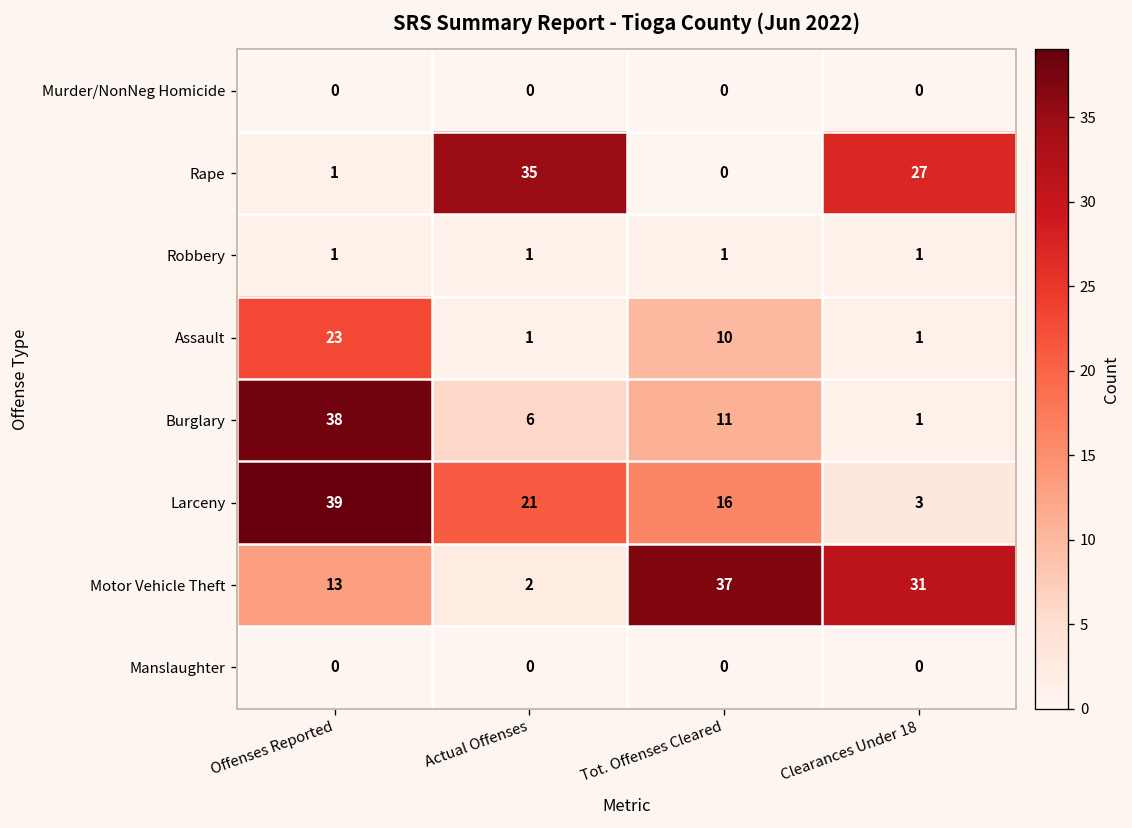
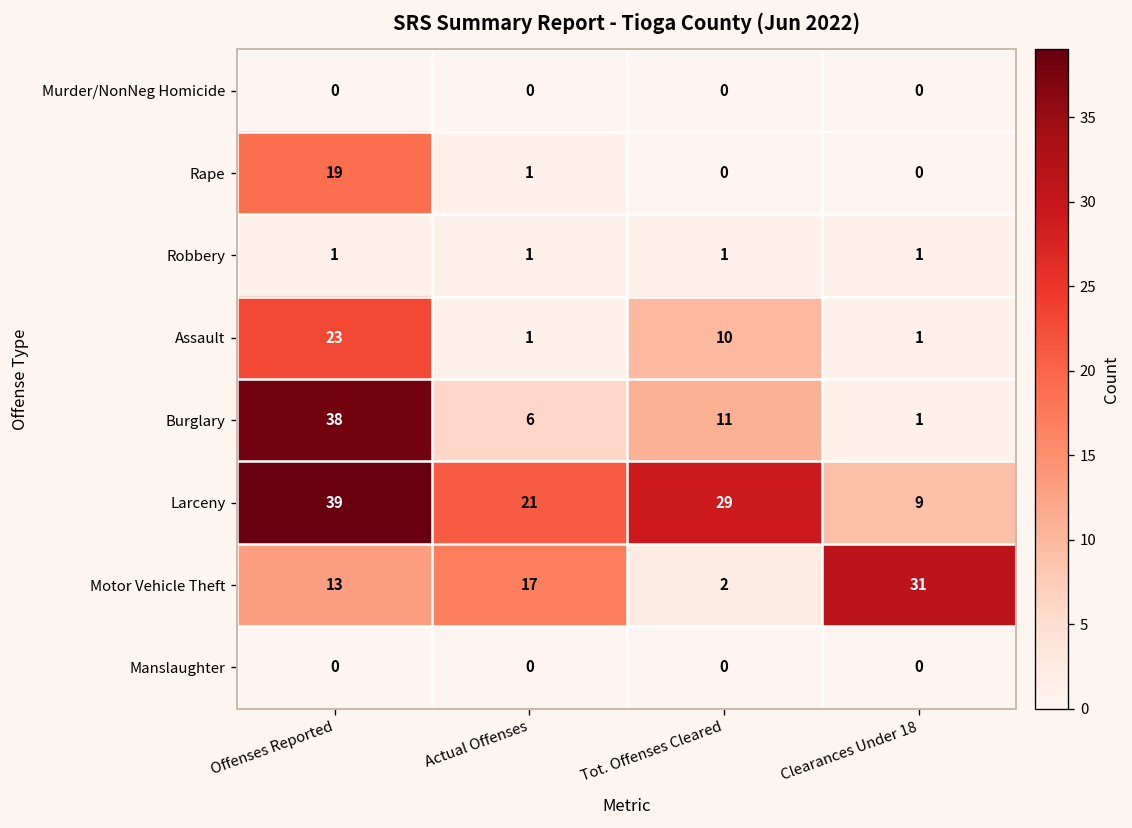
Rape, Offenses Reported: 1 -> 19
Rape, Actual Offenses: 35 -> 1
Rape, Clearances Under 18: 27 -> 0
Larceny, Tot. Offenses Cleared: 16 -> 29
Larceny, Clearances Under 18: 3 -> 9
Motor Vehicle Theft, Actual Offenses: 2 -> 17
Motor Vehicle Theft, Tot. Offenses Cleared: 37 -> 2
